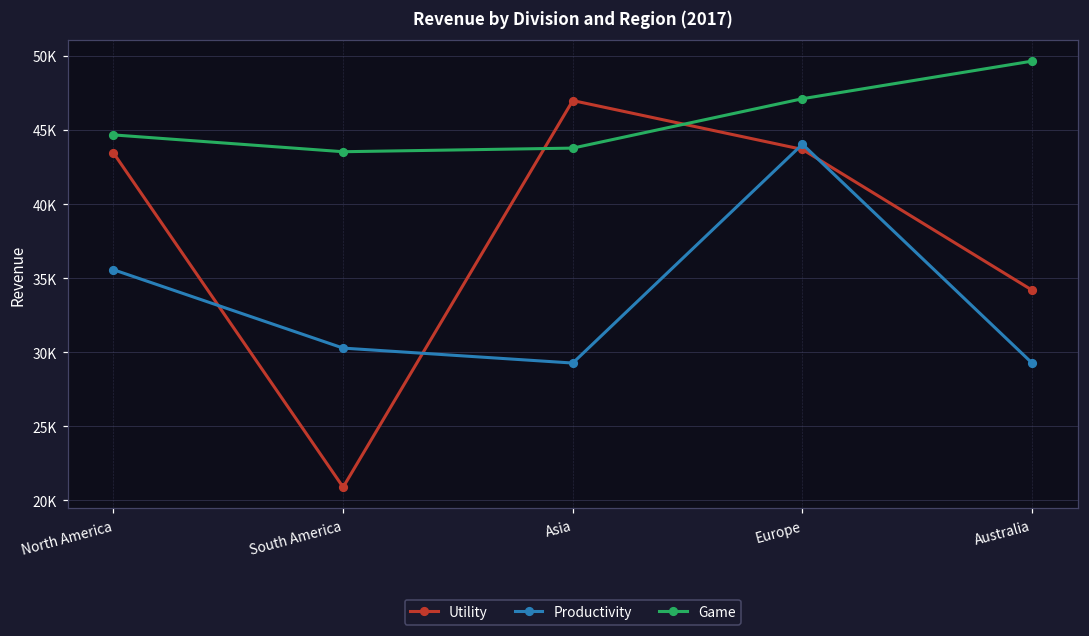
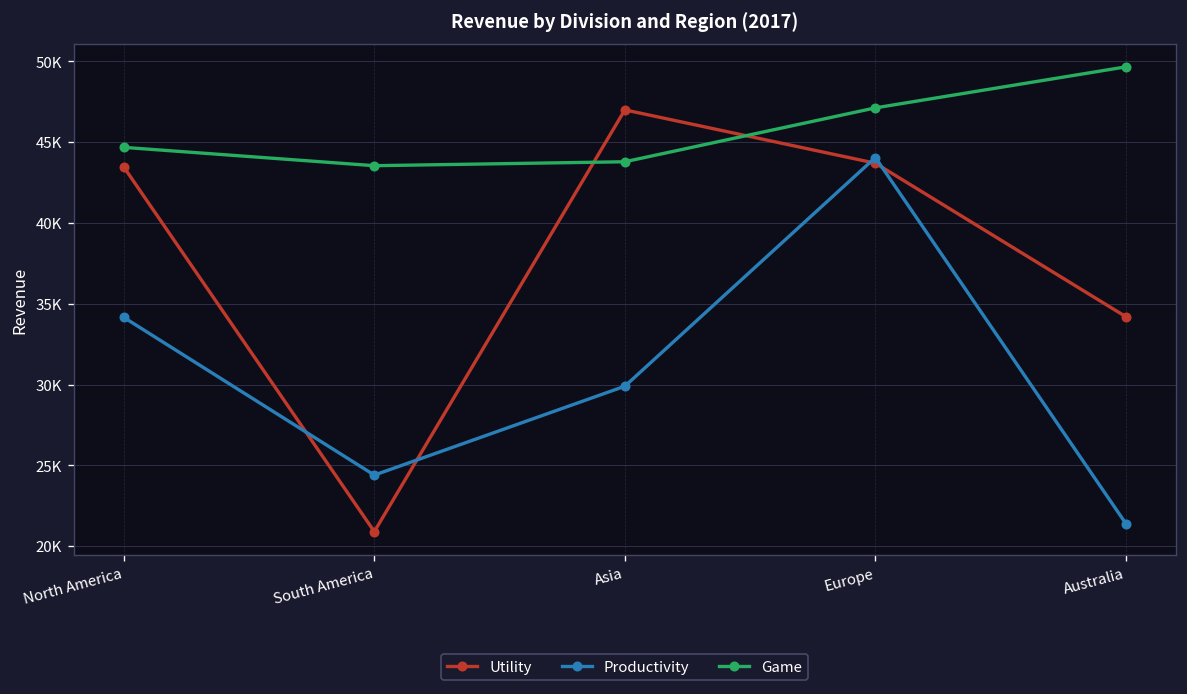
Productivity, North America: 35600 -> 34200
Productivity, South America: 30300 -> 24400
Productivity, Asia: 29300 -> 29900
Productivity, Australia: 29300 -> 21400
